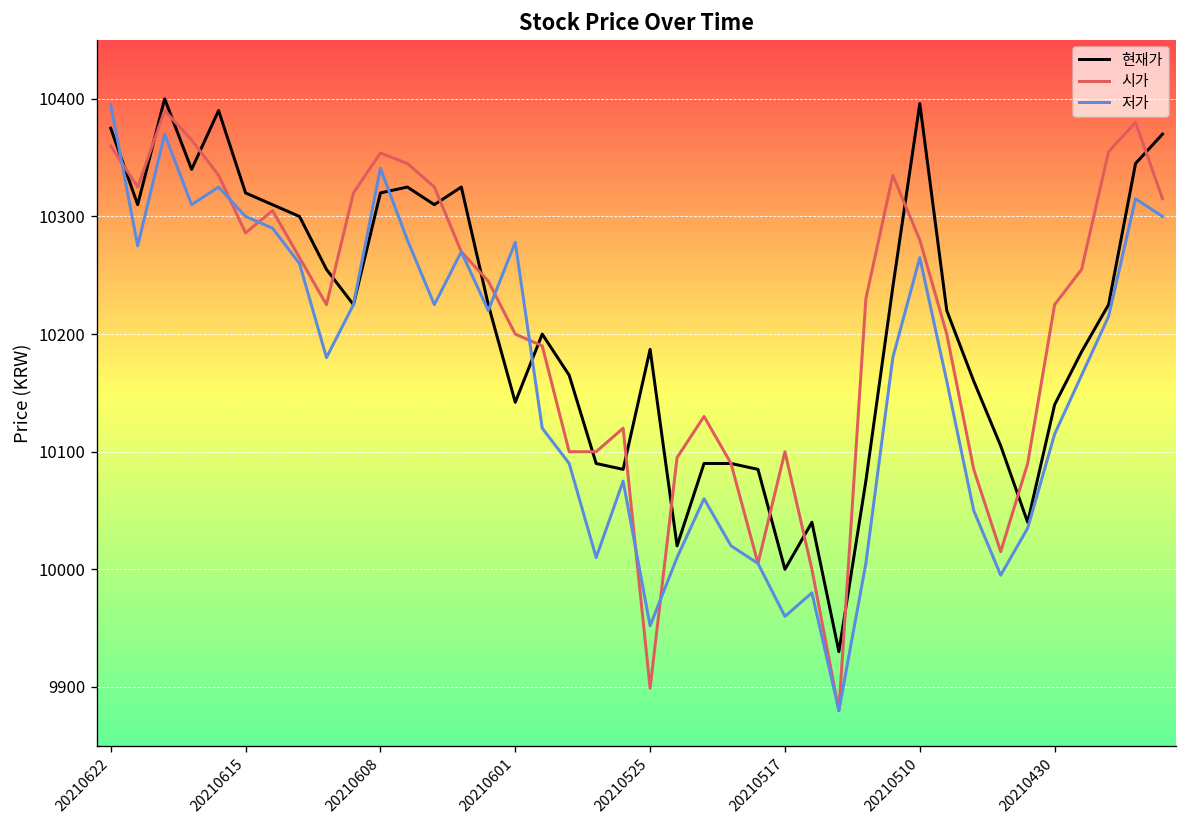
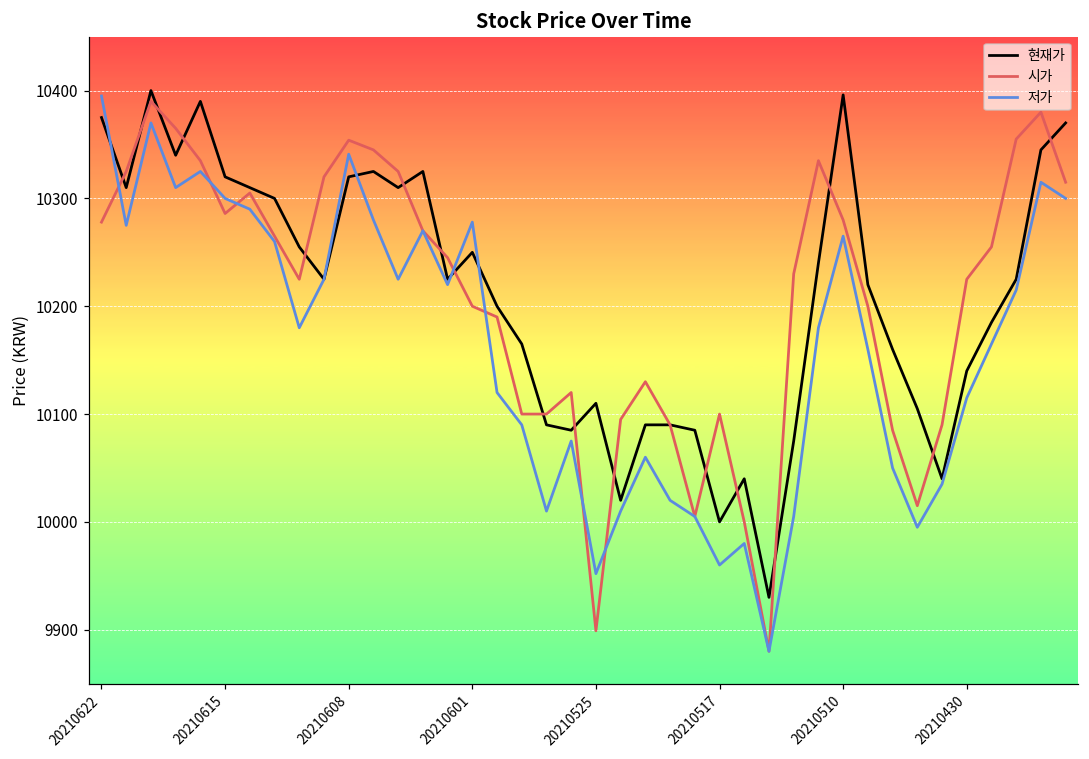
시가, 20210622: 10360 -> 10280
현재가, 20210601: 10140 -> 10250
현재가, 20210525: 10190 -> 10110
